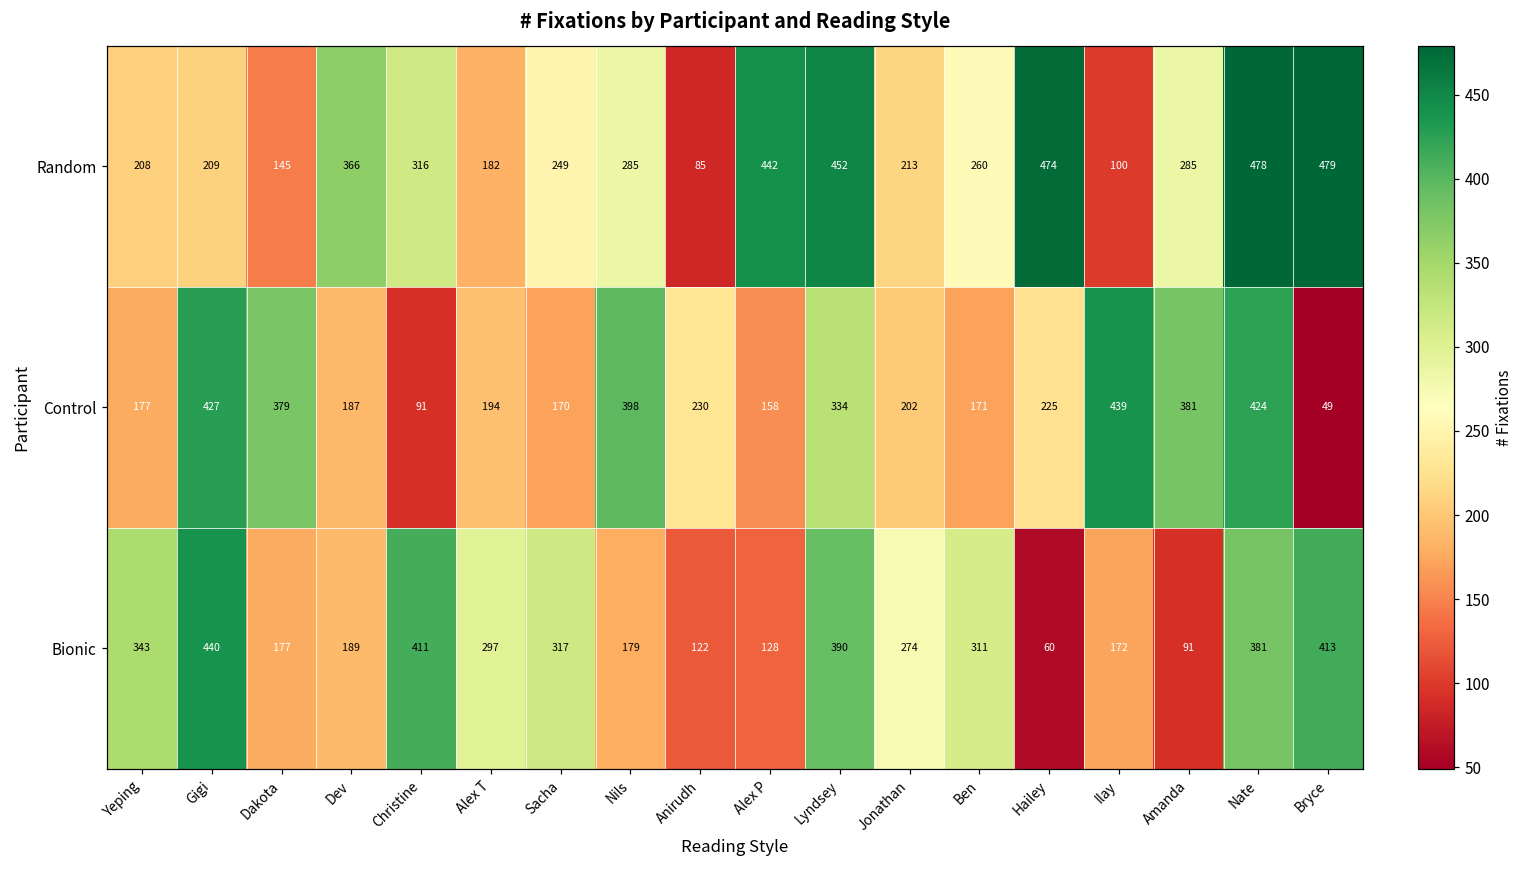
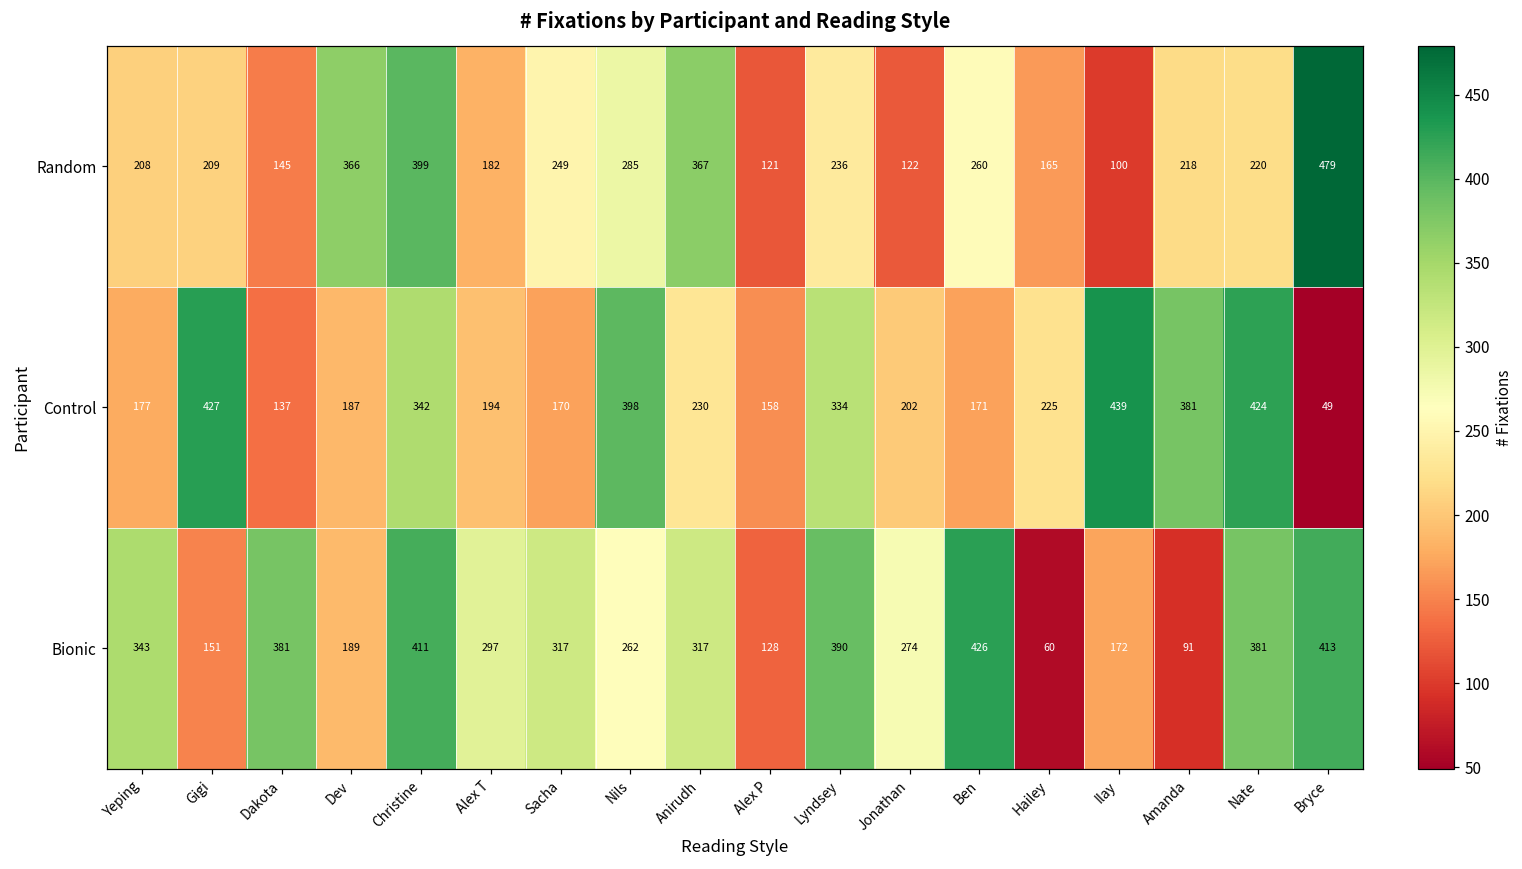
Random, Christine: 316 -> 399
Random, Anirudh: 85 -> 367
Random, Alex P: 442 -> 121
Random, Lyndsey: 452 -> 236
Random, Jonathan: 213 -> 122
Random, Hailey: 474 -> 165
Random, Amanda: 285 -> 218
Random, Nate: 478 -> 220
Control, Dakota: 379 -> 137
Control, Christine: 91 -> 342
Bionic, Gigi: 440 -> 151
Bionic, Dakota: 177 -> 381
Bionic, Nils: 179 -> 262
Bionic, Anirudh: 122 -> 317
Bionic, Ben: 311 -> 426
